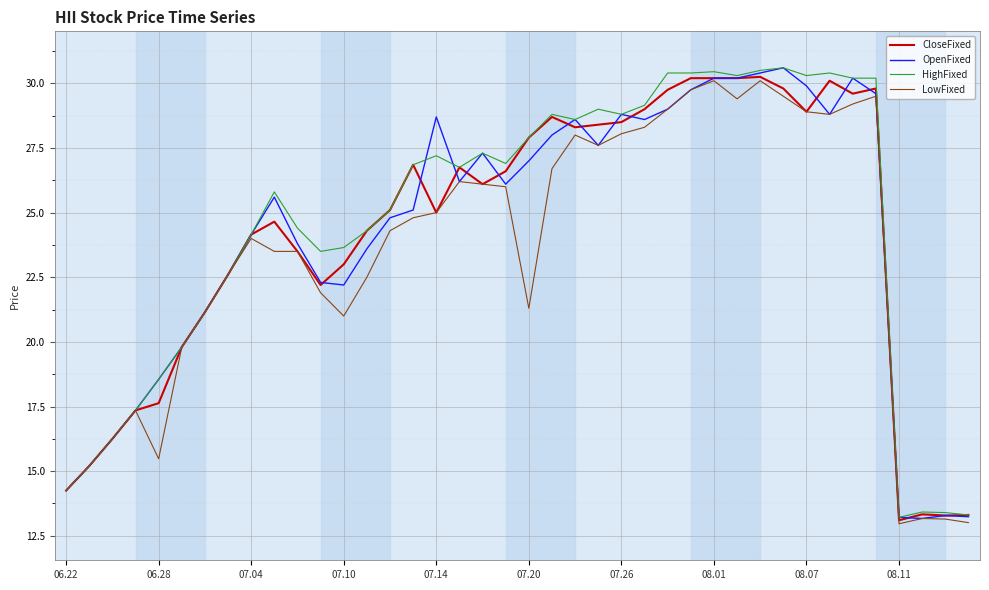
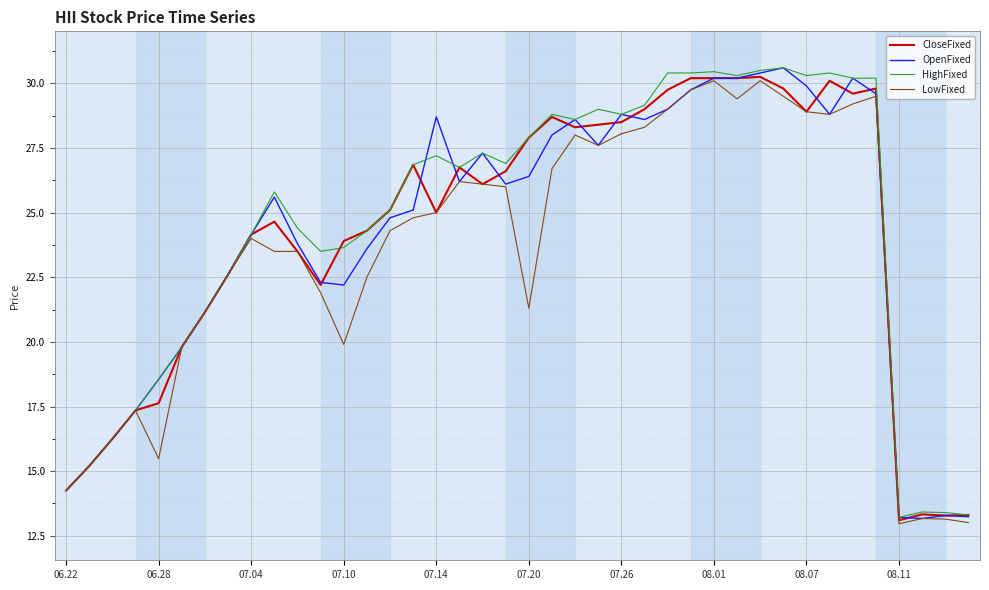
CloseFixed, 07.10: 23.0 -> 23.9
LowFixed, 07.10: 21.0 -> 19.9
OpenFixed, 07.20: 27.0 -> 26.4
